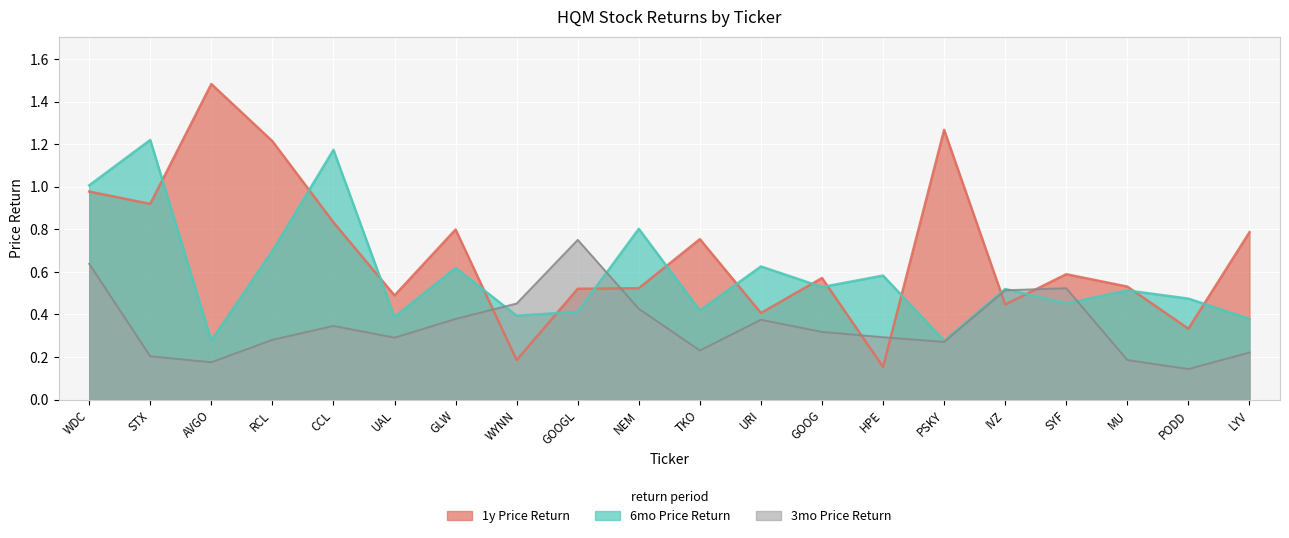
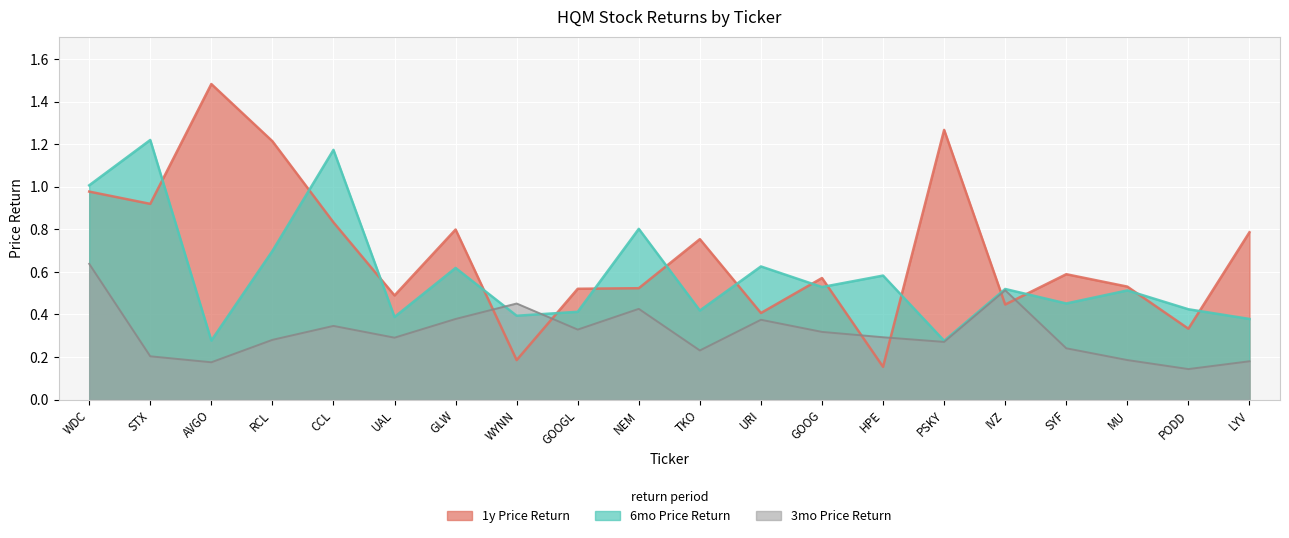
3mo Price Return, GOOGL: 0.75 -> 0.33
3mo Price Return, SYF: 0.52 -> 0.24
6mo Price Return, PODD: 0.47 -> 0.42
3mo Price Return, LYV: 0.22 -> 0.18
